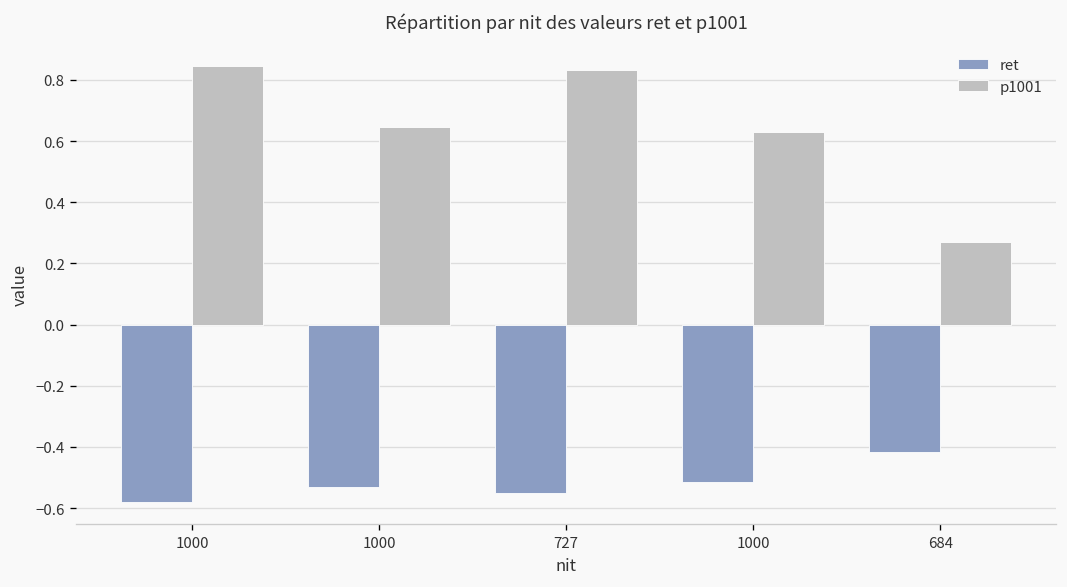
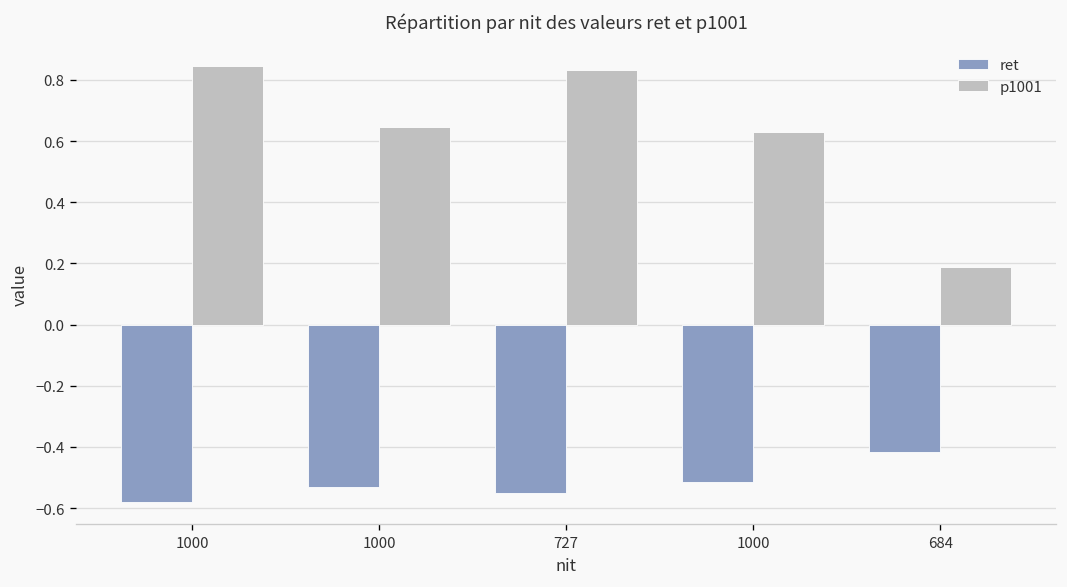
p1001, 684: 0.27 -> 0.19
